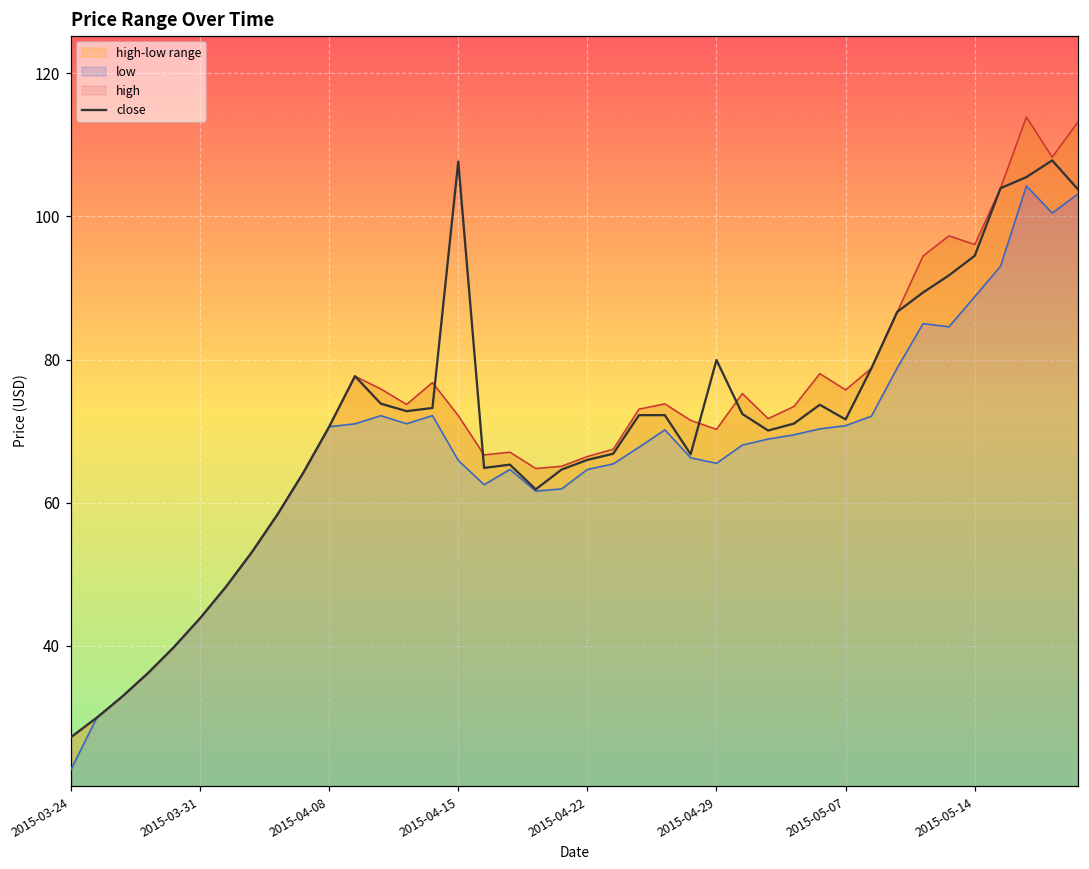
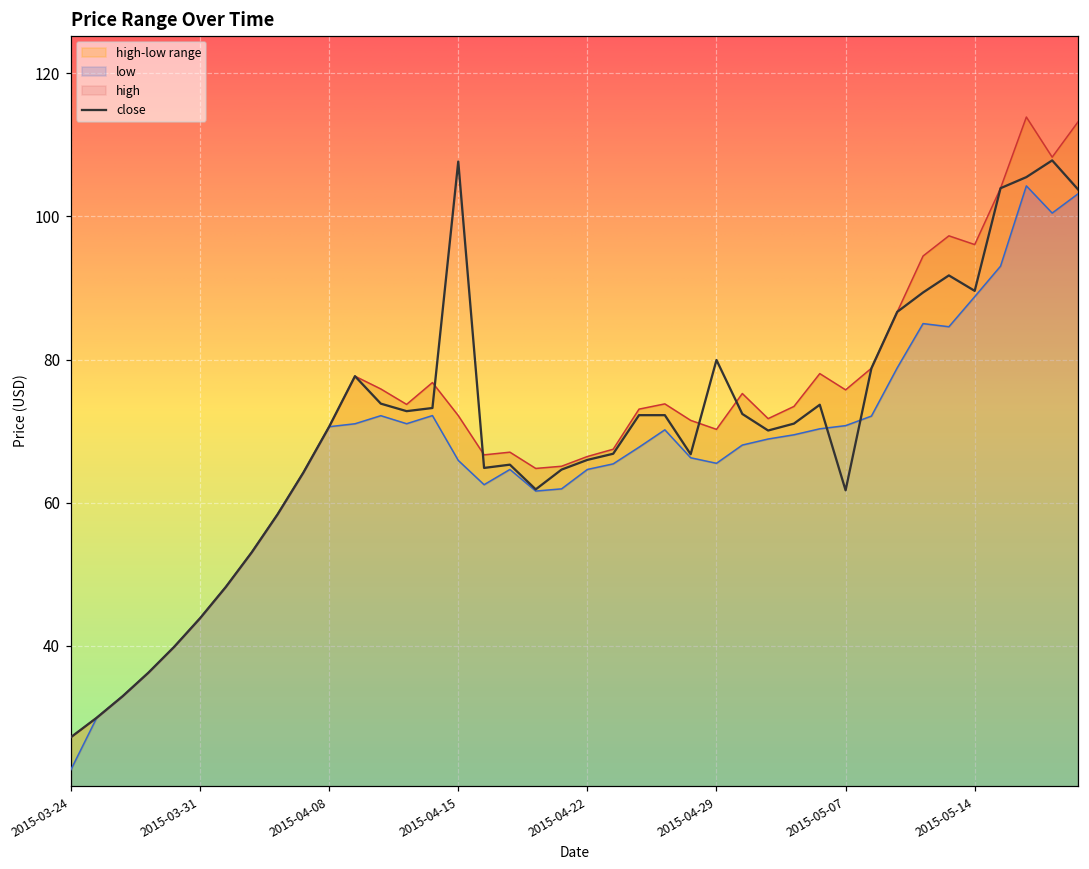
close, 2015-05-07: 72 -> 62
close, 2015-05-14: 94 -> 90
